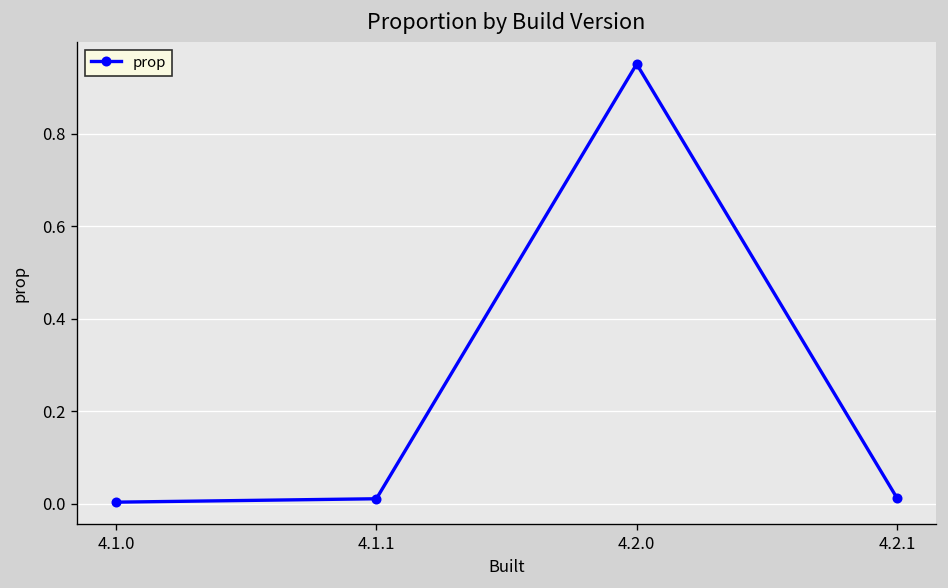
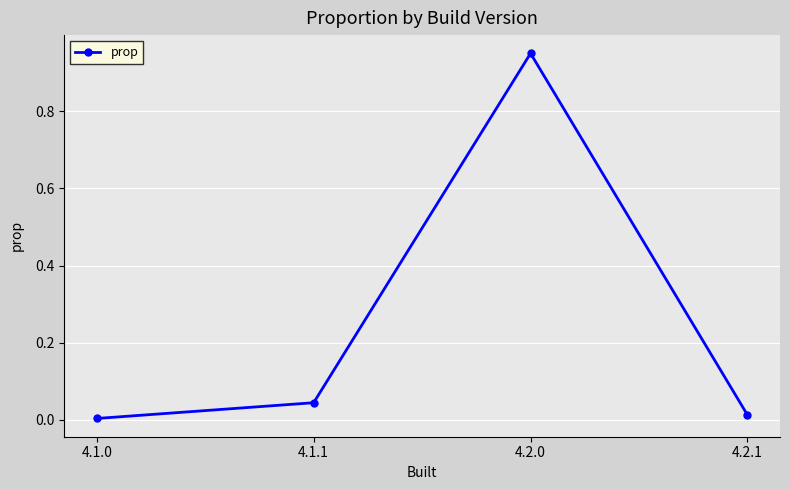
4.1.1: 0.01 -> 0.04
